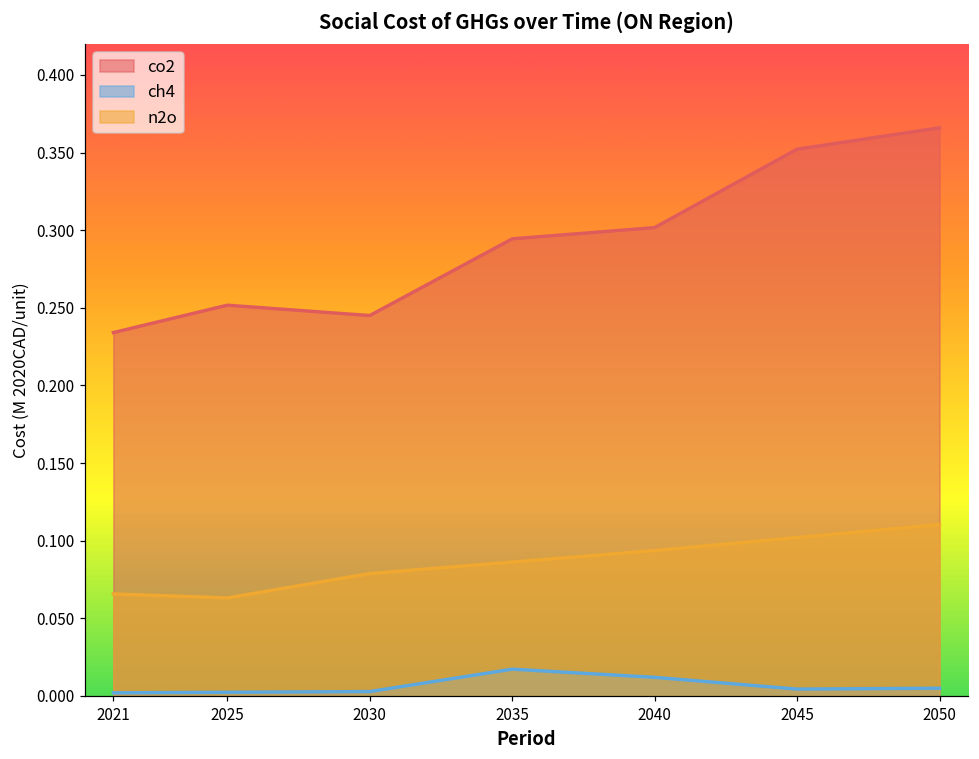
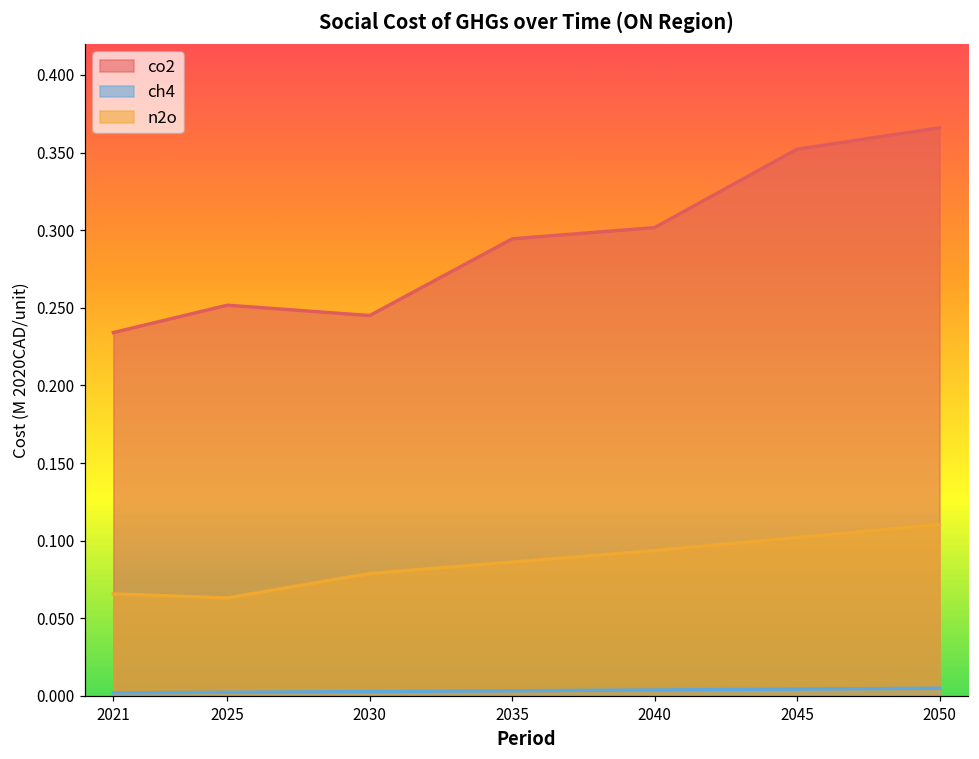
ch4, 2035: 0.017 -> 0.003
ch4, 2040: 0.012 -> 0.004
